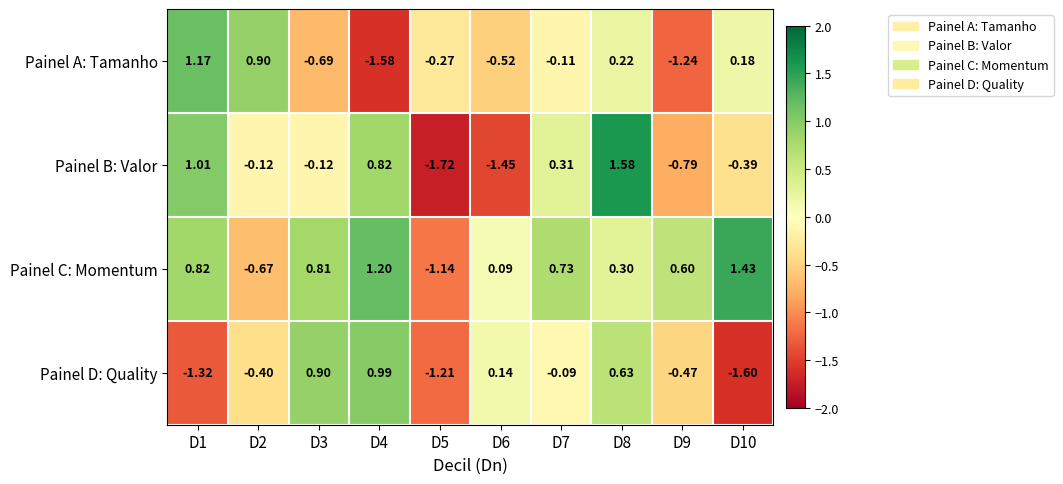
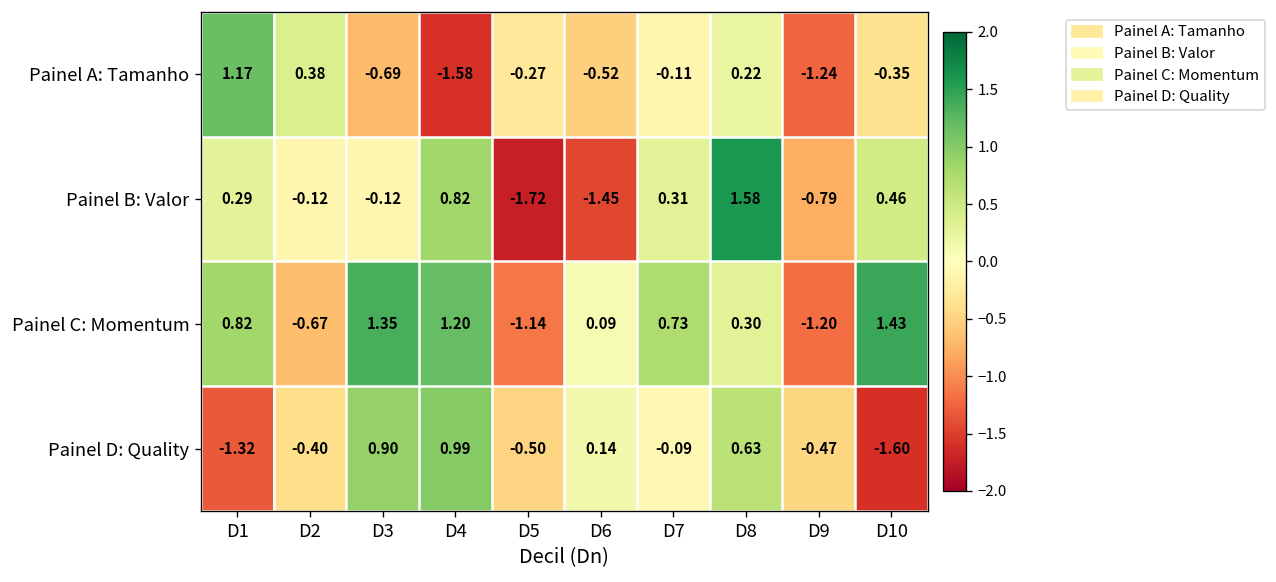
Painel A: Tamanho, D2: 0.90 -> 0.38
Painel A: Tamanho, D10: 0.18 -> -0.35
Painel B: Valor, D1: 1.01 -> 0.29
Painel B: Valor, D10: -0.39 -> 0.46
Painel C: Momentum, D3: 0.81 -> 1.35
Painel C: Momentum, D9: 0.60 -> -1.20
Painel D: Quality, D5: -1.21 -> -0.50
